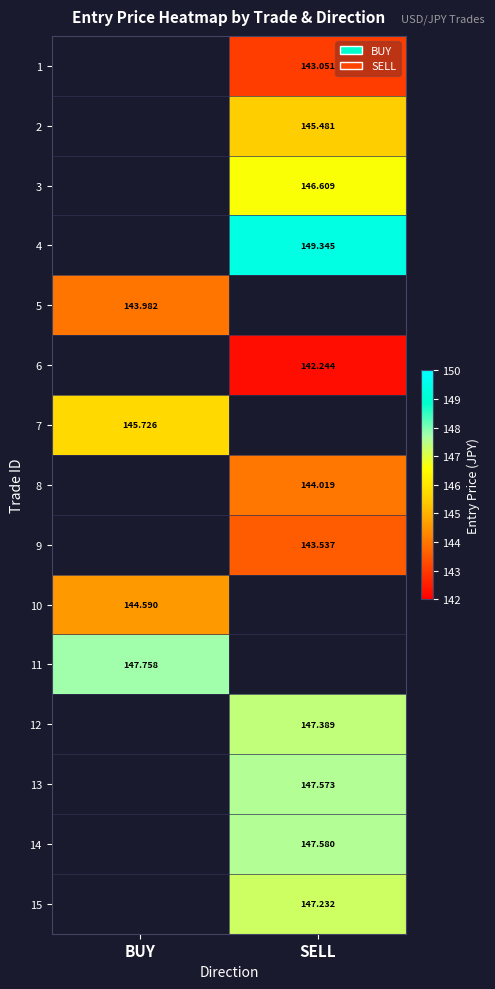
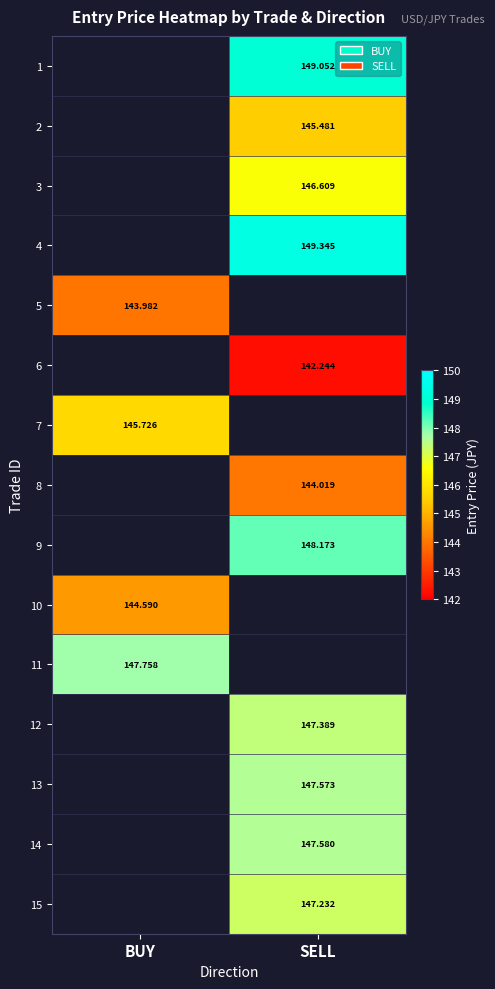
1, SELL: 143.051 -> 149.052
9, SELL: 143.537 -> 148.173
